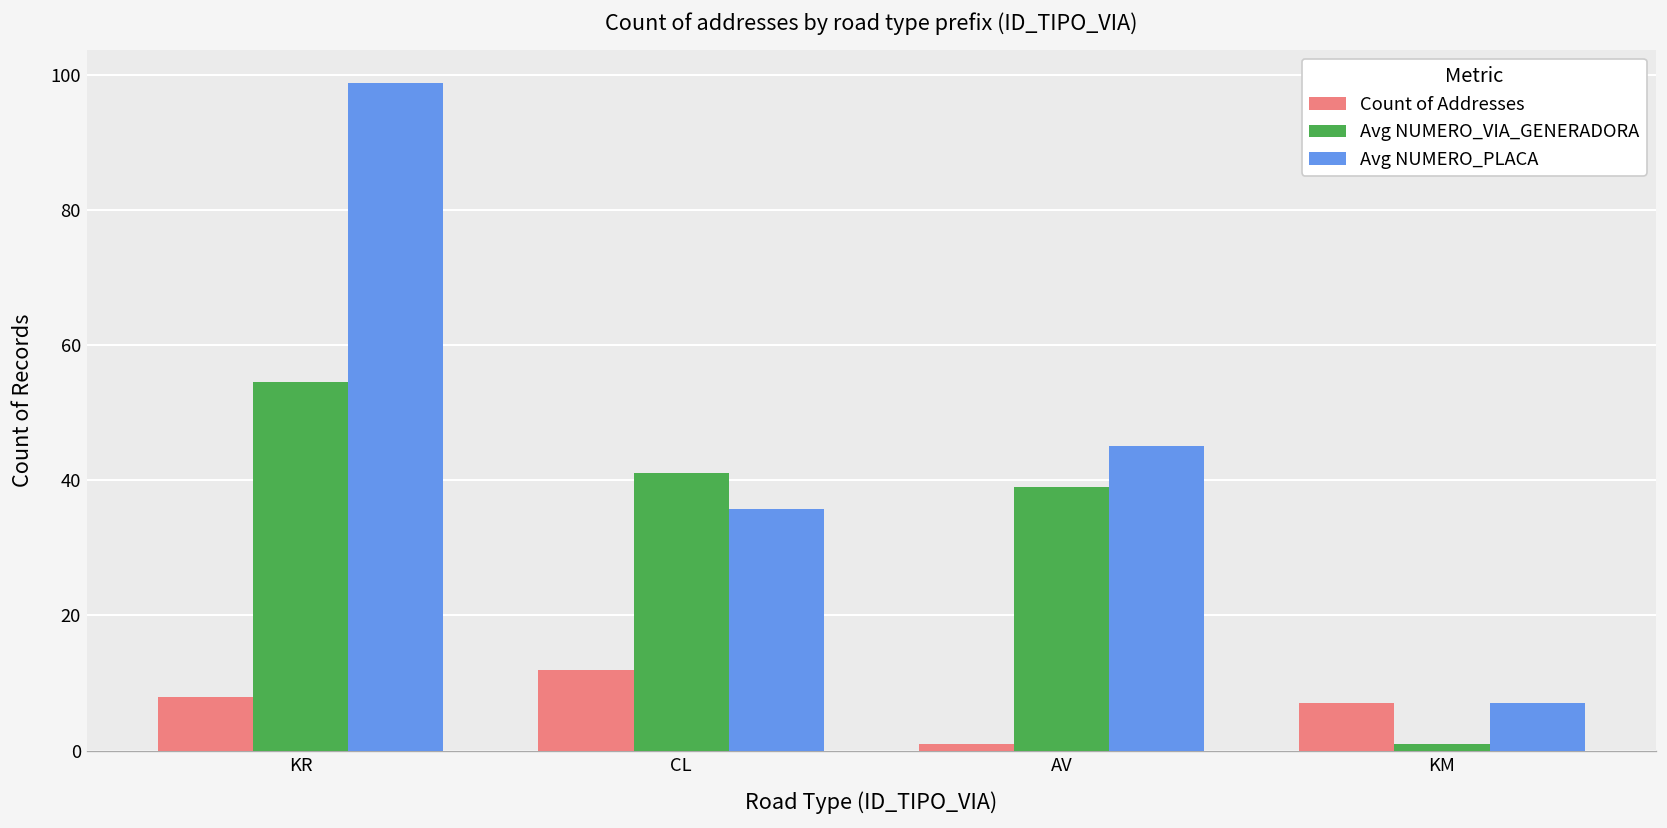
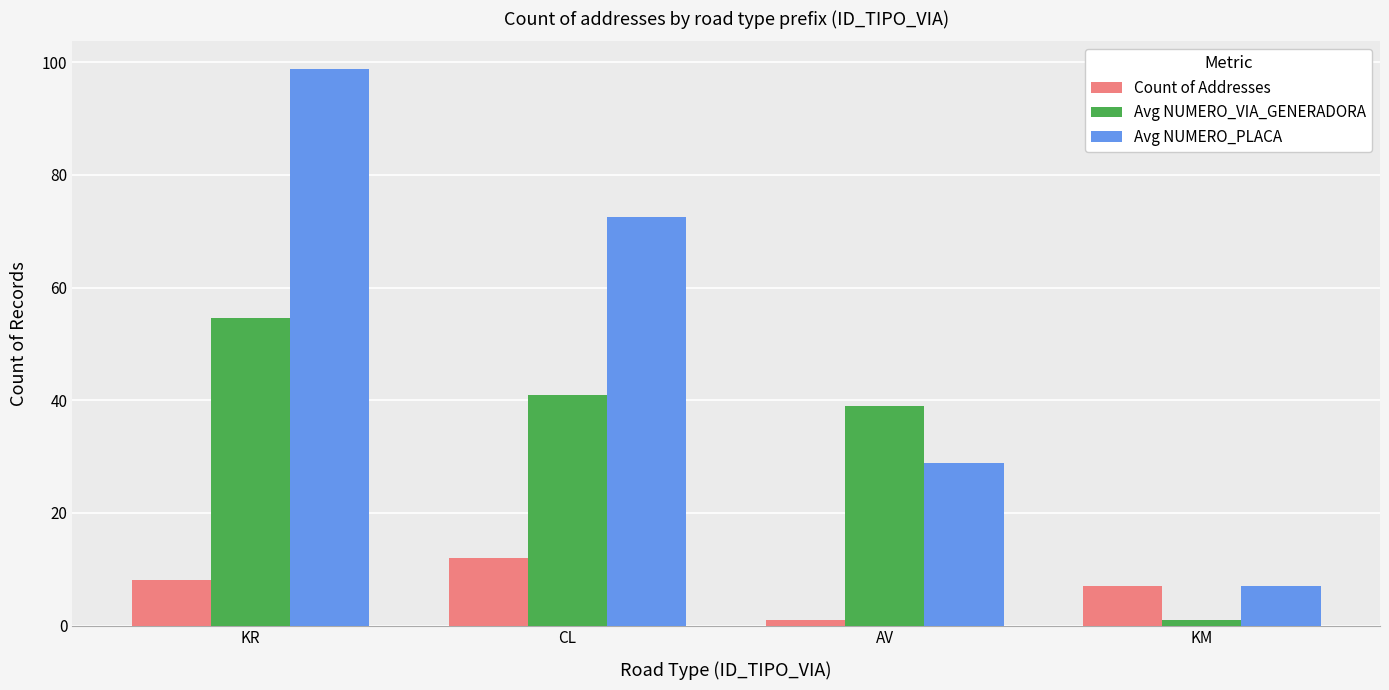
Avg NUMERO_PLACA, CL: 36 -> 73
Avg NUMERO_PLACA, AV: 45 -> 29
